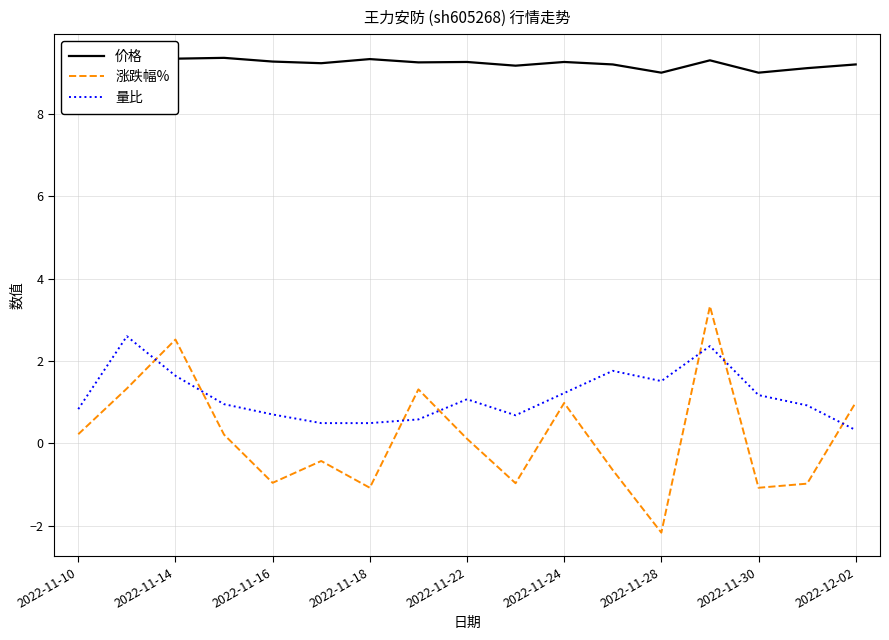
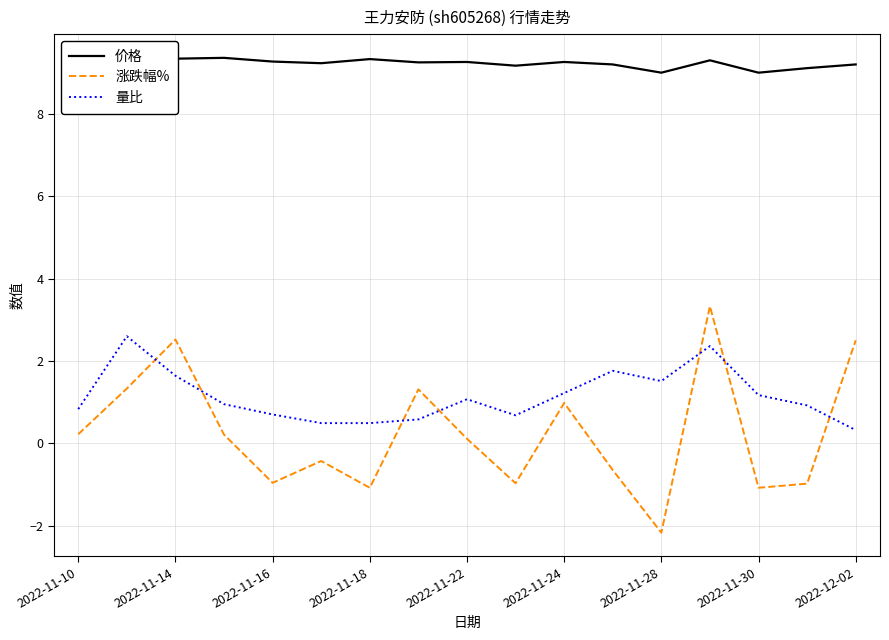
涨跌幅%, 2022-12-02: 1.0 -> 2.5
